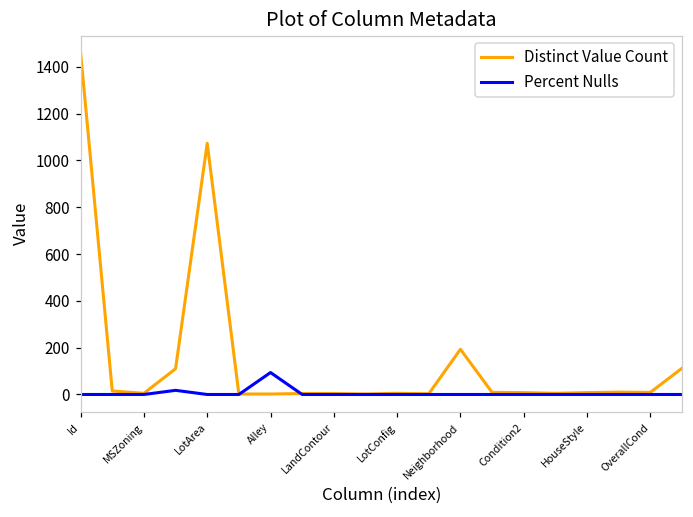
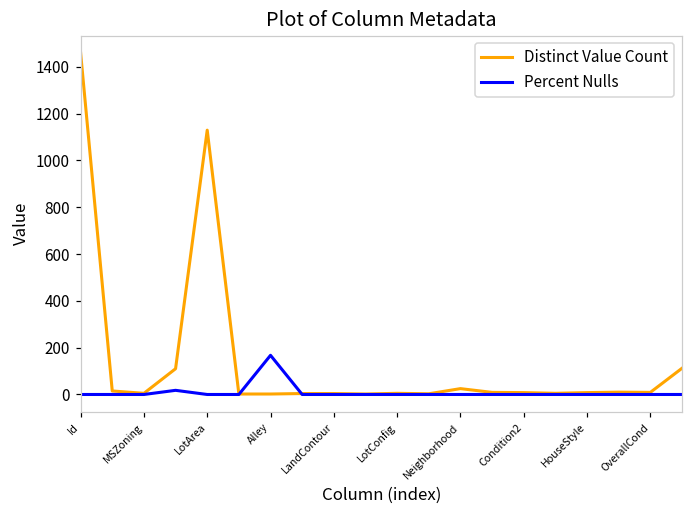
Distinct Value Count, LotArea: 1070 -> 1130
Percent Nulls, Alley: 90 -> 170
Distinct Value Count, Neighborhood: 190 -> 30
